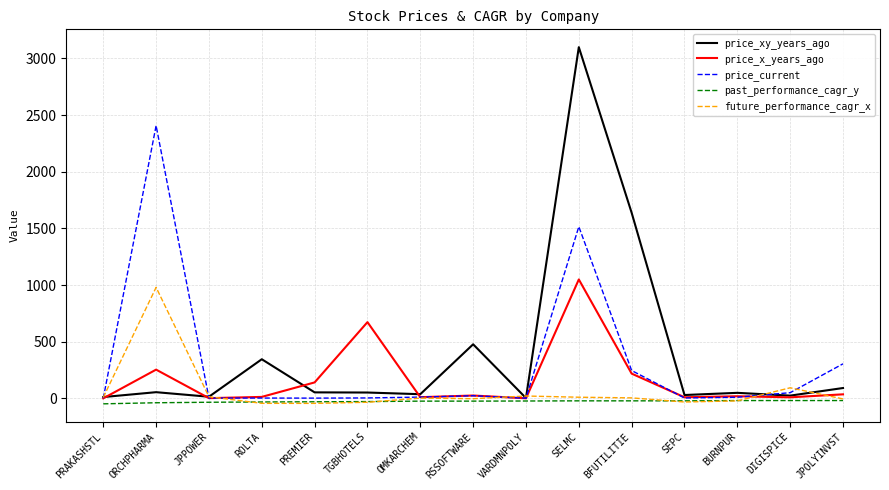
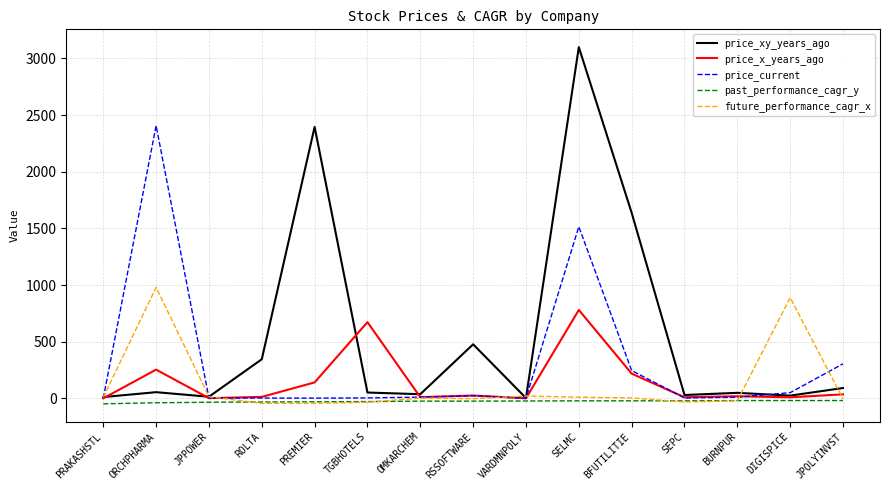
price_xy_years_ago, PREMIER: 50 -> 2400
price_x_years_ago, SELMC: 1050 -> 780
future_performance_cagr_x, DIGISPICE: 90 -> 890
